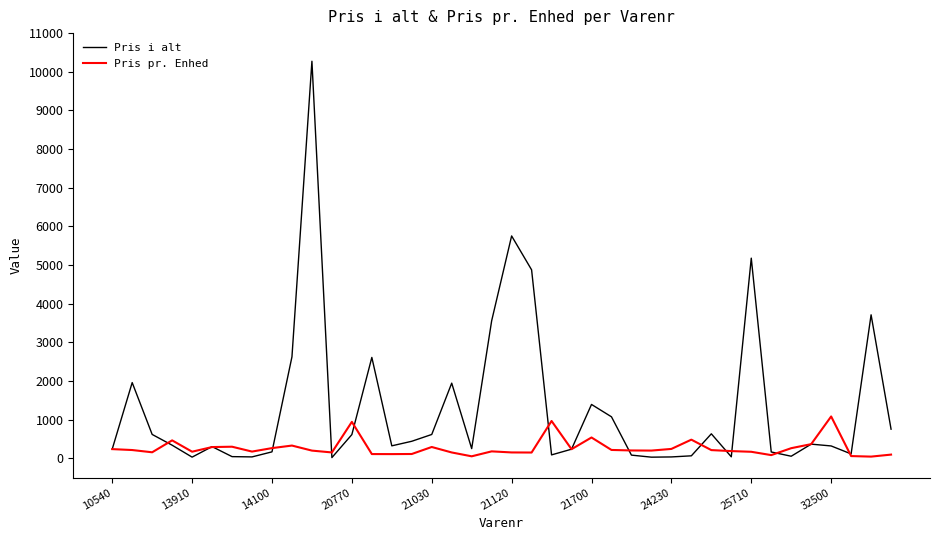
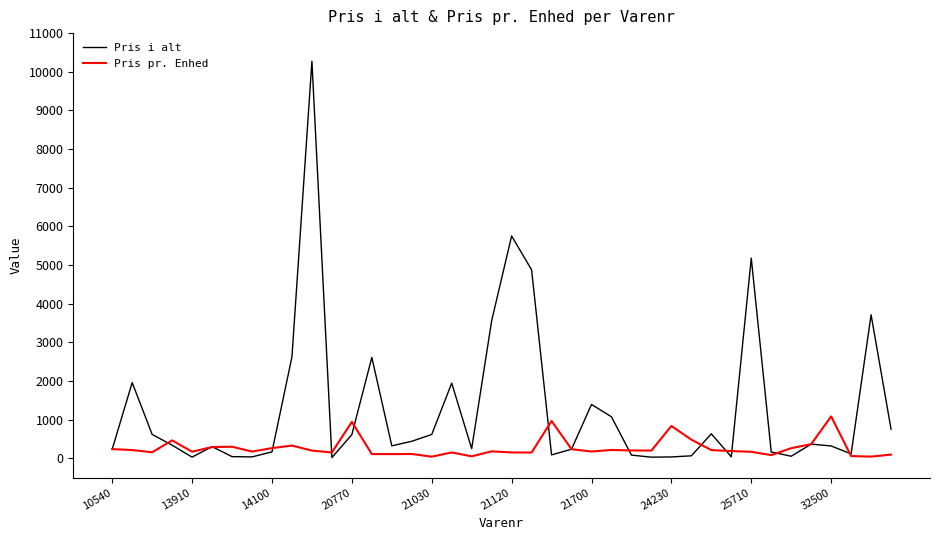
Pris pr. Enhed, 21030: 300 -> 0
Pris pr. Enhed, 21700: 500 -> 200
Pris pr. Enhed, 24230: 200 -> 800
